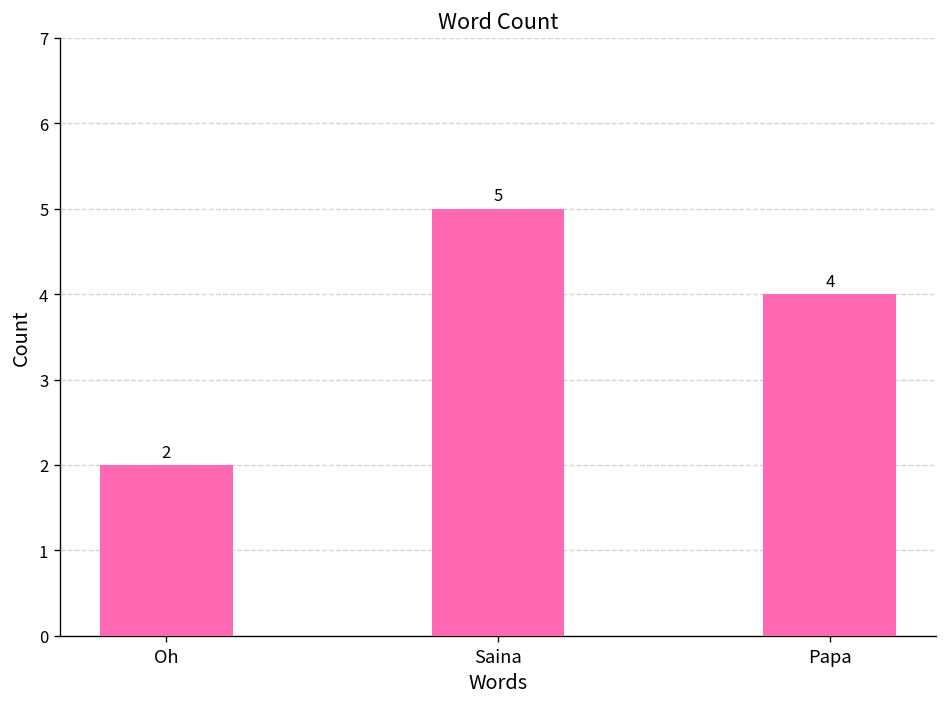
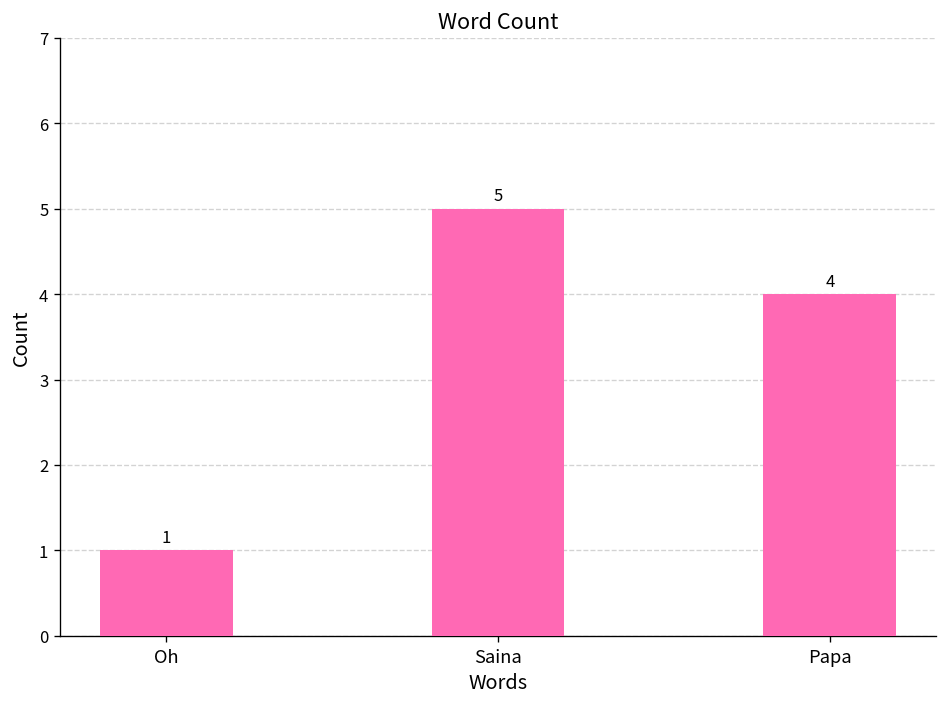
Oh: 2 -> 1
